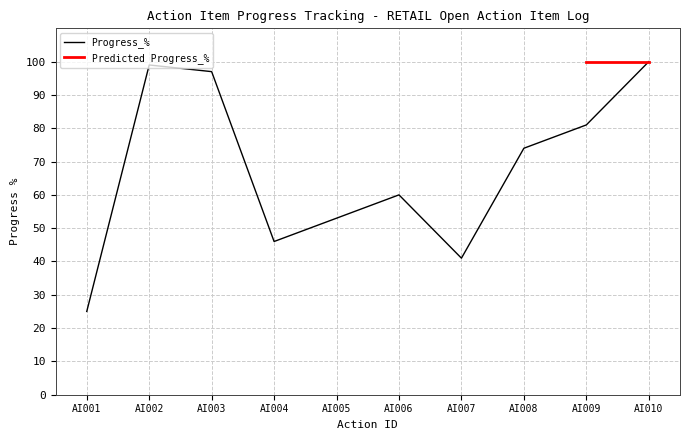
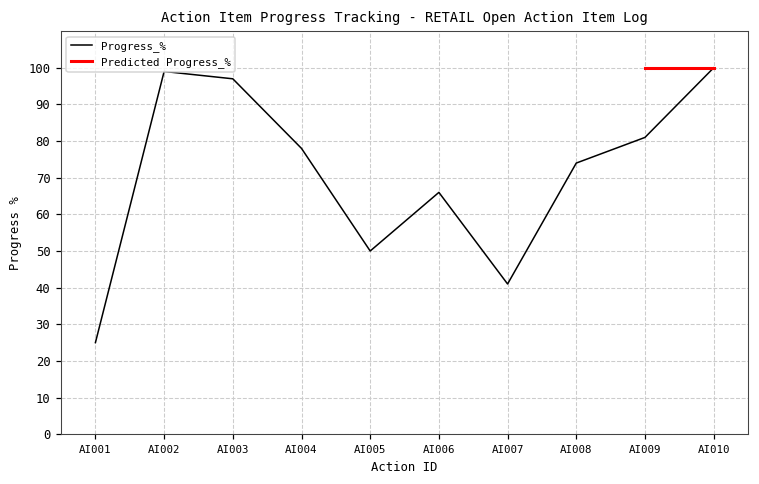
Progress_%, AI004: 46 -> 78
Progress_%, AI005: 53 -> 50
Progress_%, AI006: 60 -> 66
